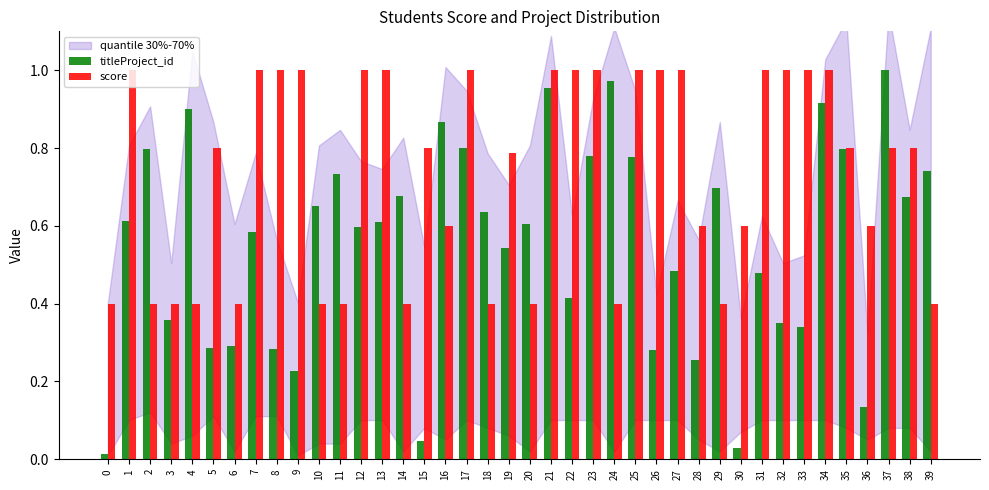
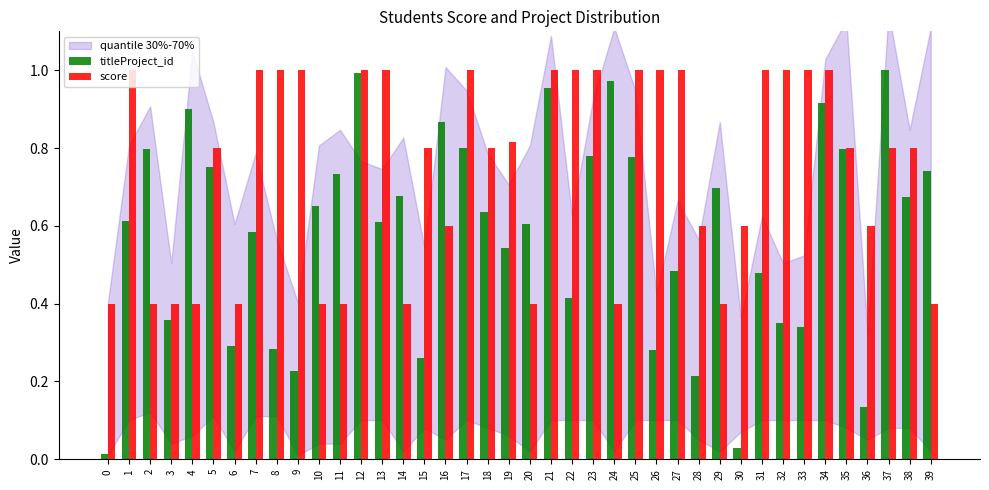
titleProject_id, 5: 0.29 -> 0.75
titleProject_id, 12: 0.60 -> 0.99
titleProject_id, 15: 0.05 -> 0.26
score, 18: 0.40 -> 0.80
score, 19: 0.79 -> 0.82
titleProject_id, 28: 0.26 -> 0.21
